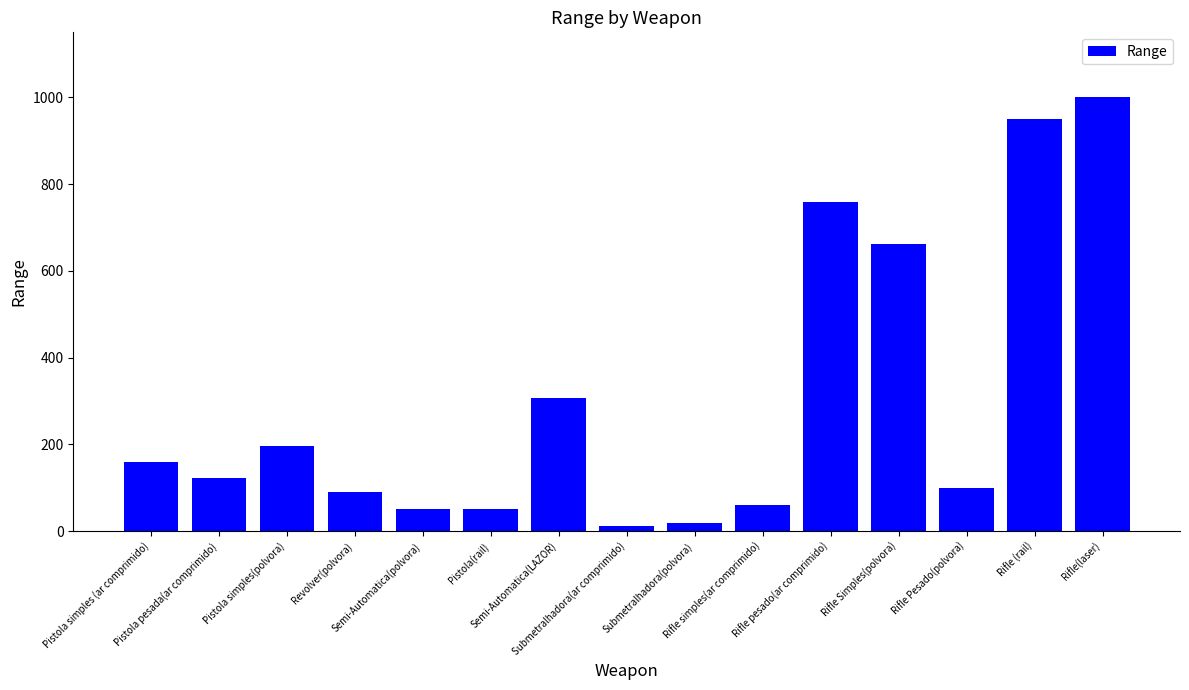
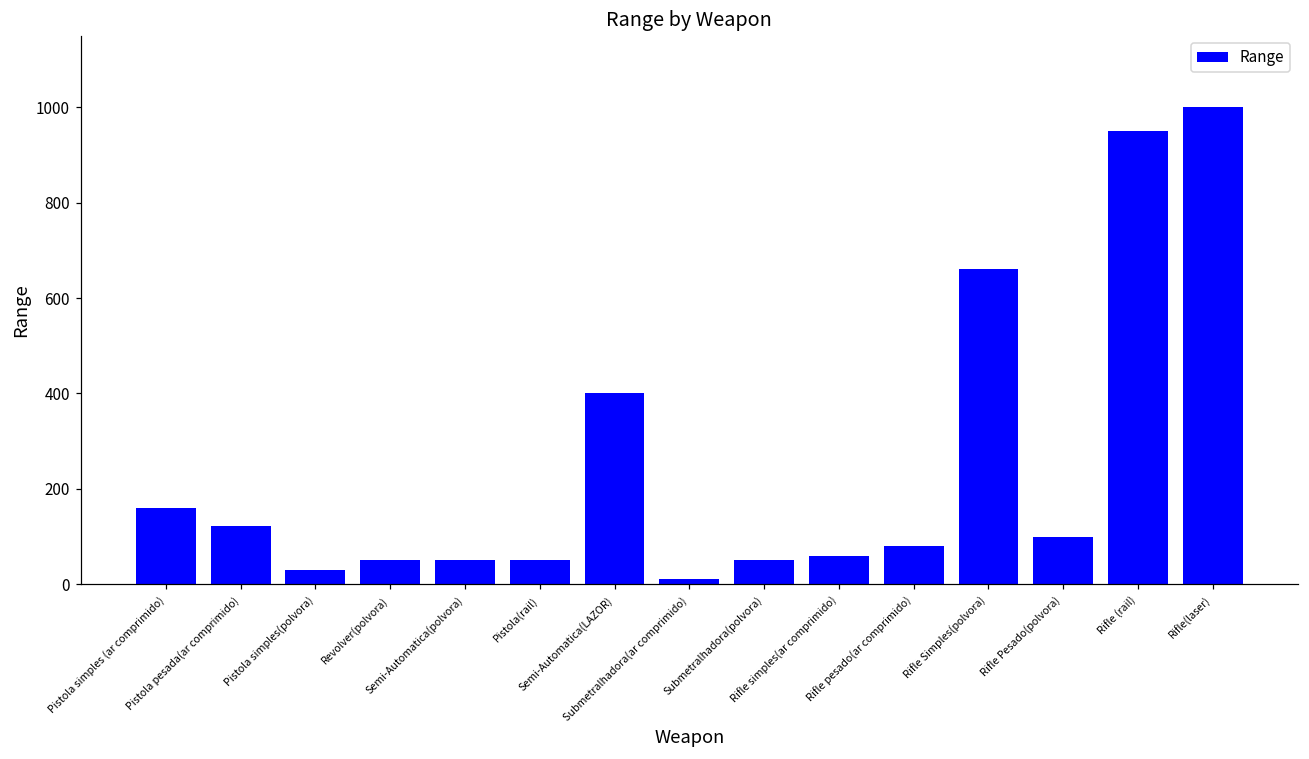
Pistola simples(polvora): 200 -> 30
Revolver(polvora): 90 -> 50
Semi-Automatica(LAZOR): 310 -> 400
Submetralhadora(polvora): 20 -> 50
Rifle pesado(ar comprimido): 760 -> 80
